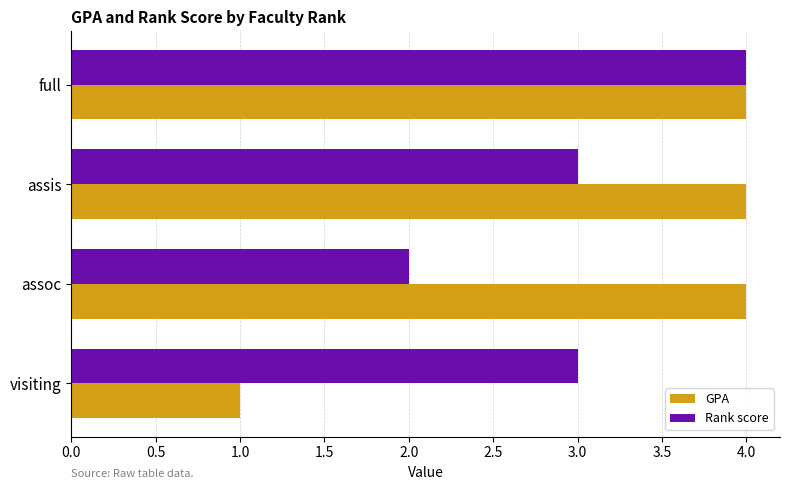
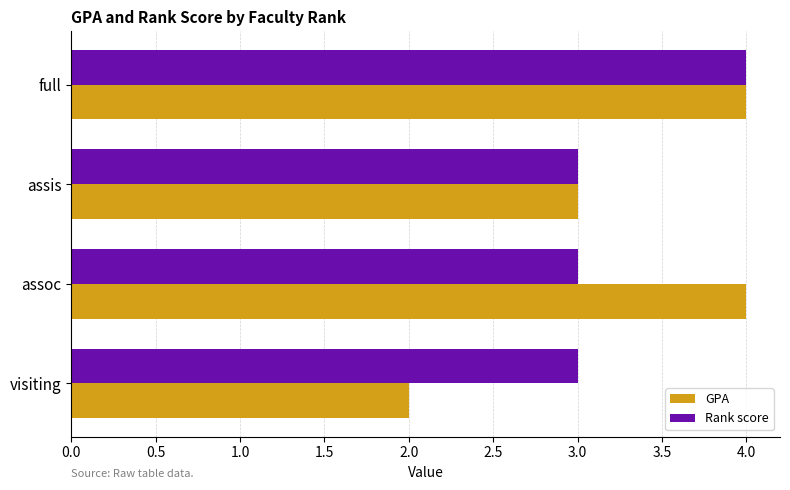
GPA, assis: 4 -> 3
Rank score, assoc: 2 -> 3
GPA, visiting: 1 -> 2
